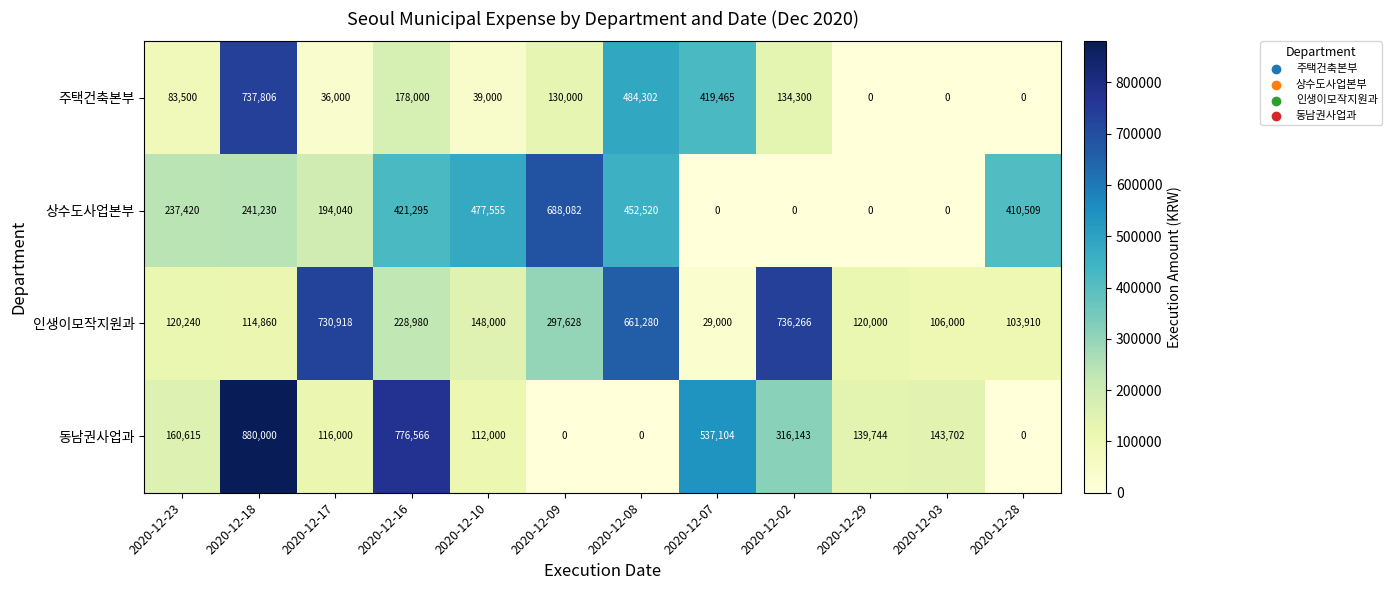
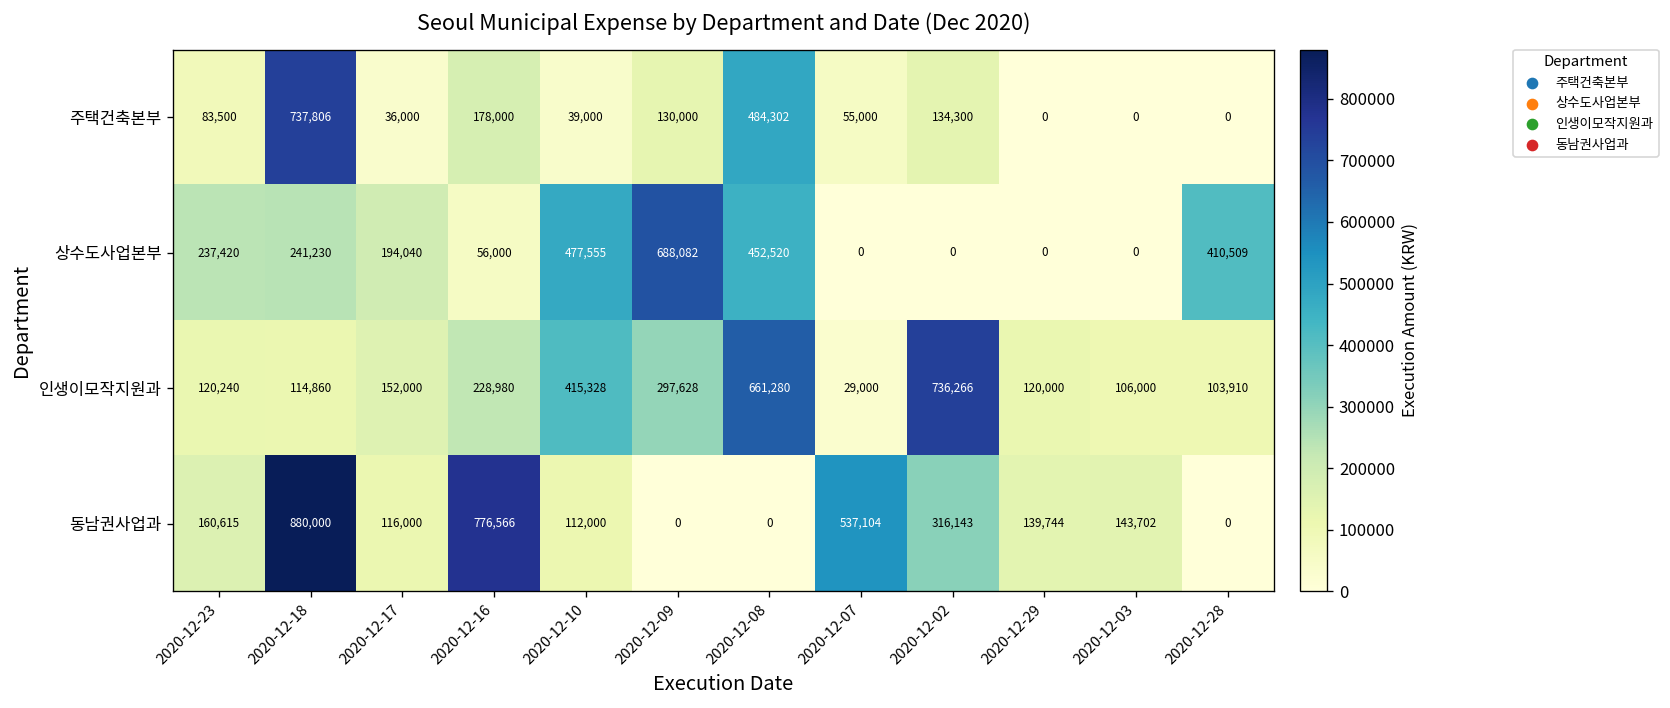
주택건축본부, 2020-12-07: 419,465 -> 55,000
상수도사업본부, 2020-12-16: 421,295 -> 56,000
인생이모작지원과, 2020-12-17: 730,918 -> 152,000
인생이모작지원과, 2020-12-10: 148,000 -> 415,328
